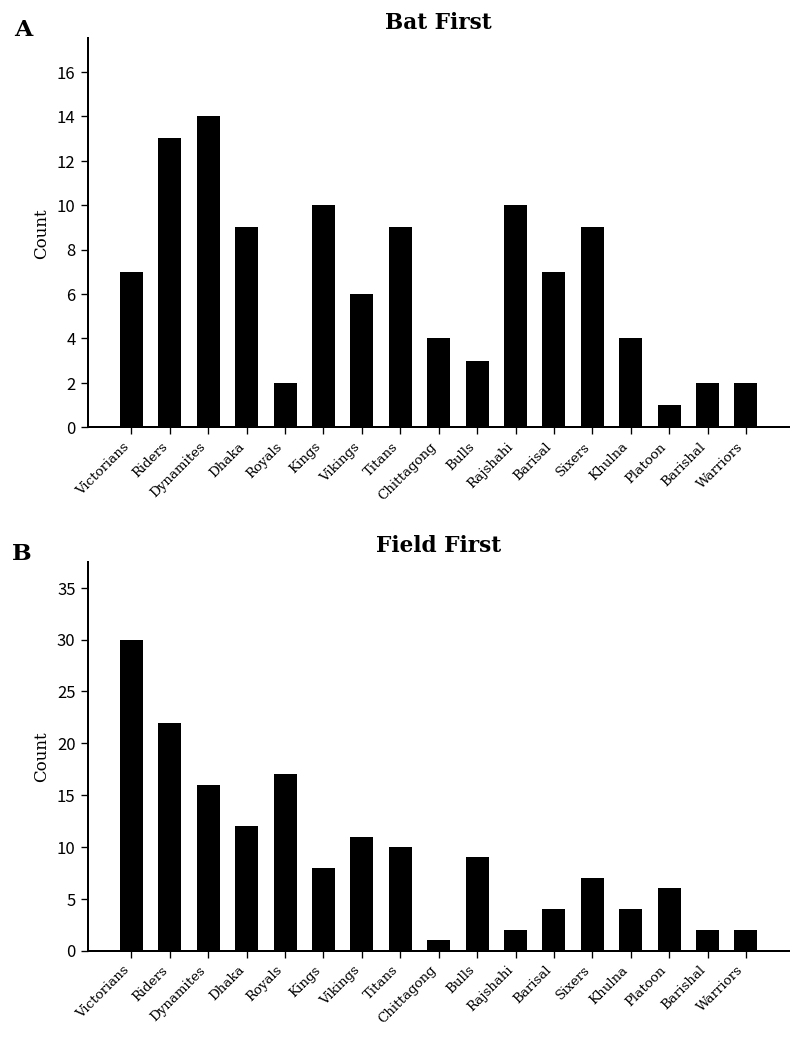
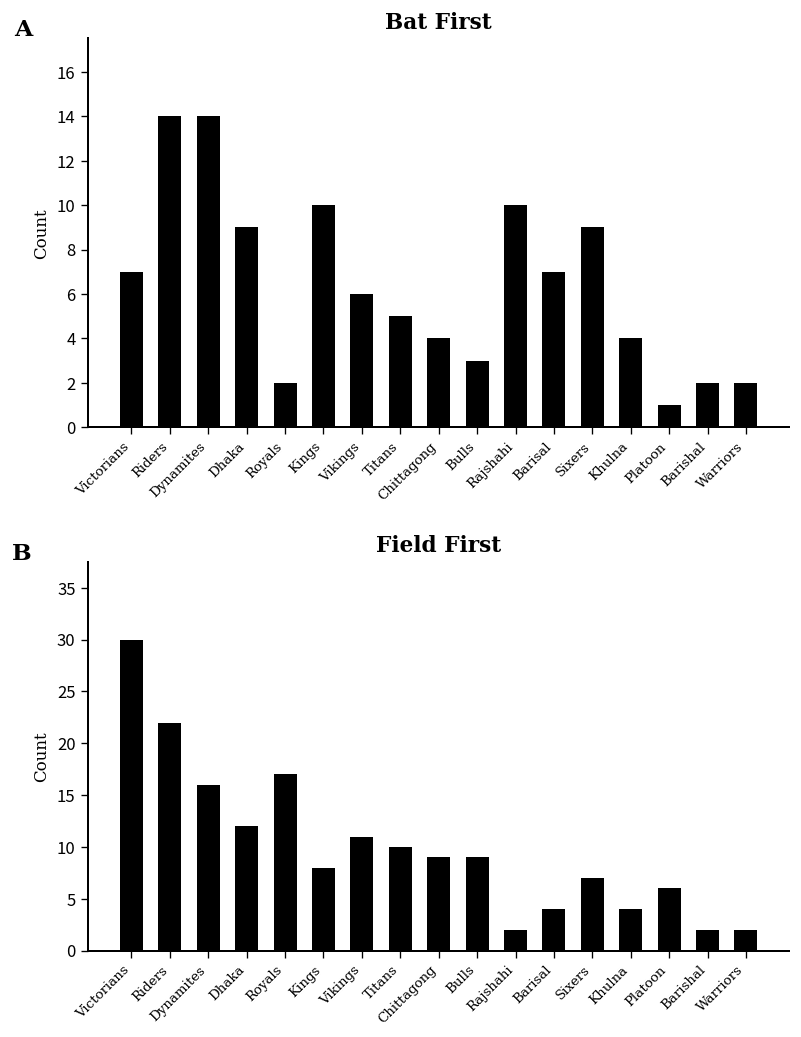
Bat First, Riders: 13 -> 14
Bat First, Titans: 9 -> 5
Field First, Chittagong: 1 -> 9
